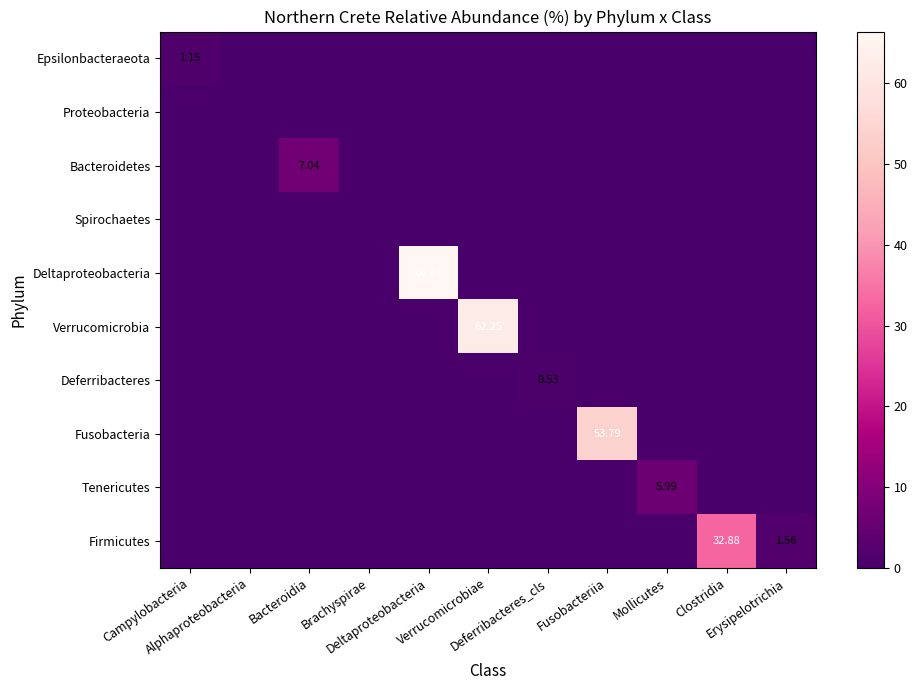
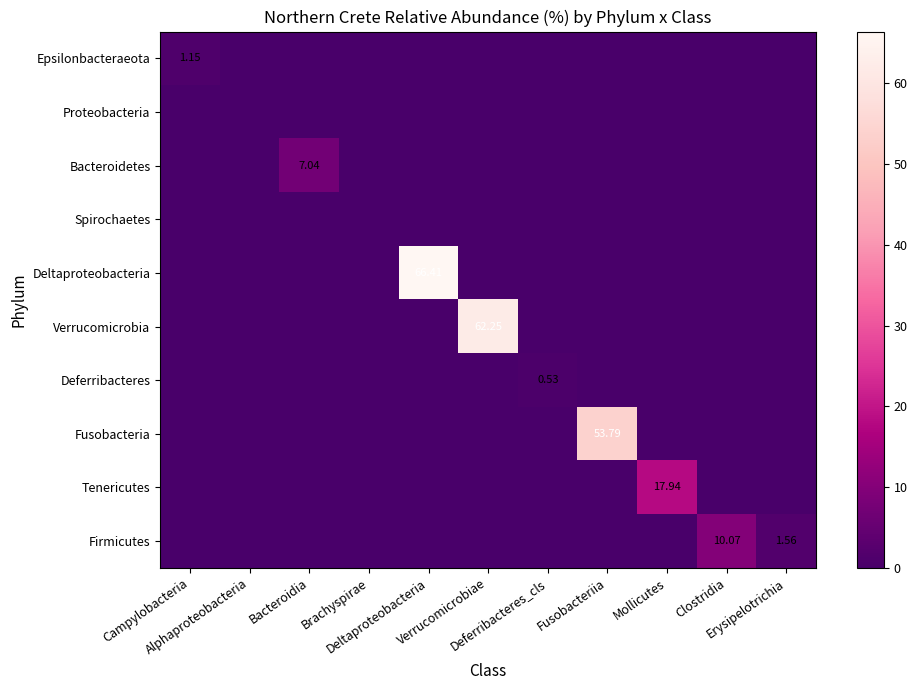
Tenericutes, Mollicutes: 5.99 -> 17.94
Firmicutes, Clostridia: 32.88 -> 10.07
